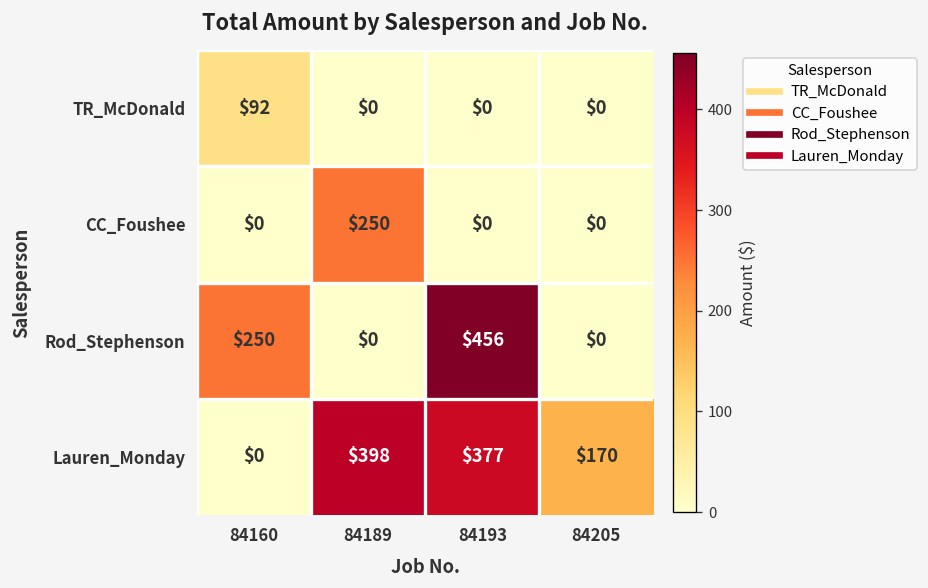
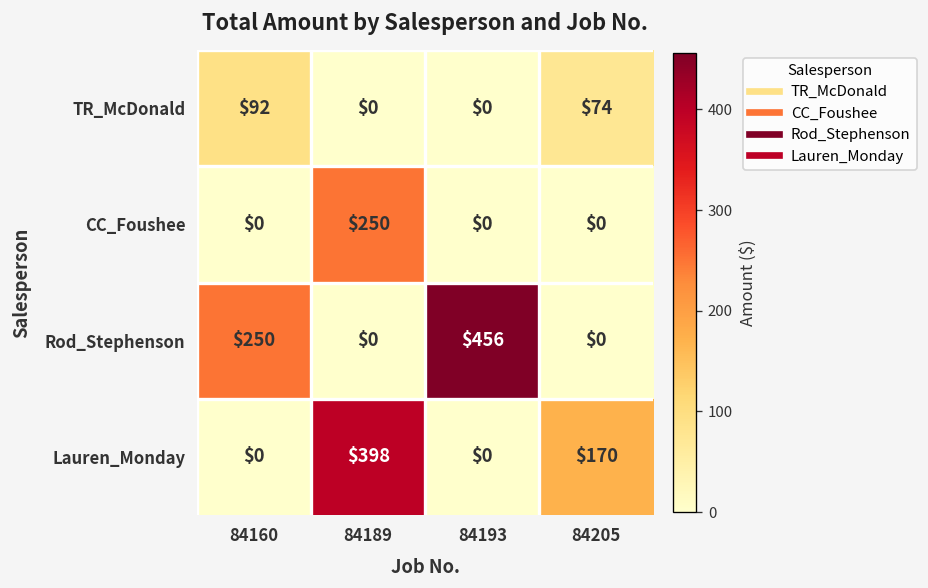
TR_McDonald, 84205: $0 -> $74
Lauren_Monday, 84193: $377 -> $0
